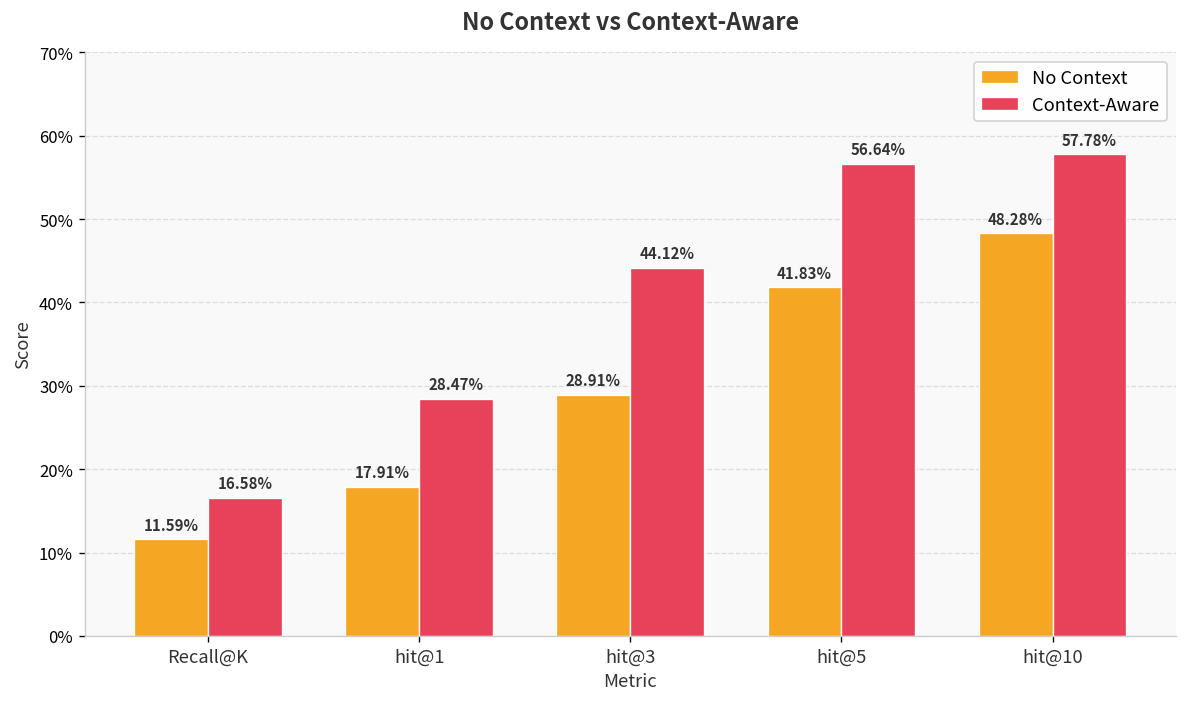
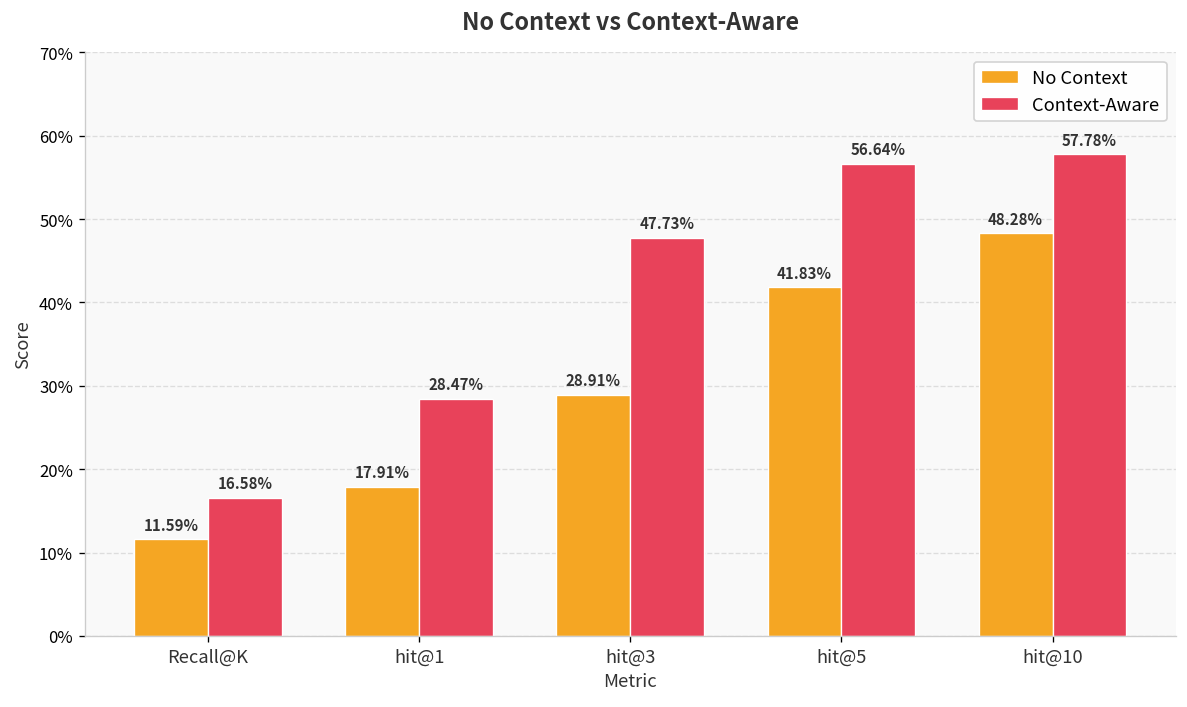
Context-Aware, hit@3: 44.12% -> 47.73%
